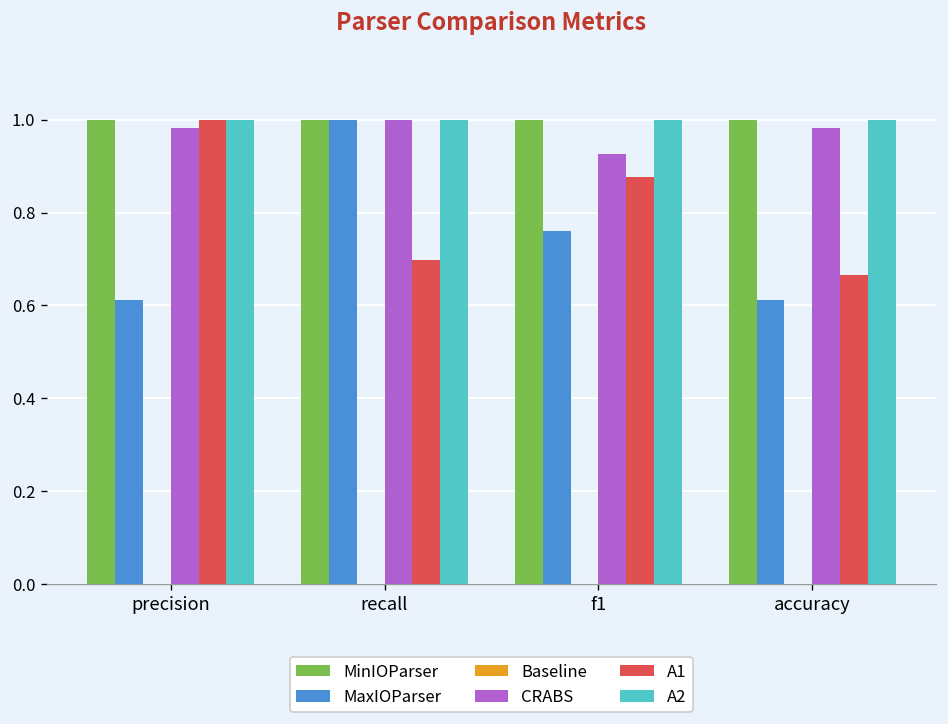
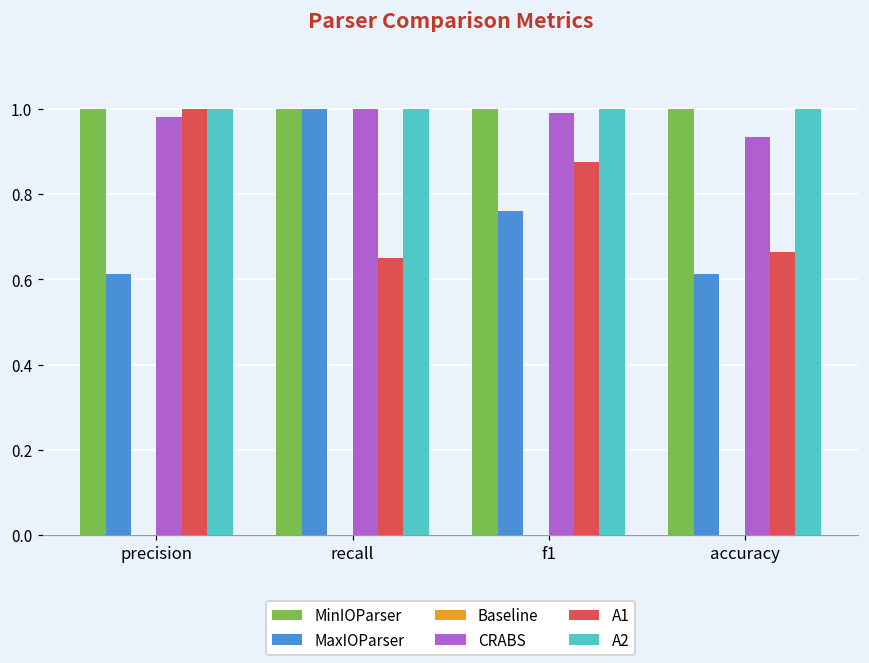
A1, recall: 0.70 -> 0.65
CRABS, f1: 0.93 -> 0.99
CRABS, accuracy: 0.98 -> 0.94
